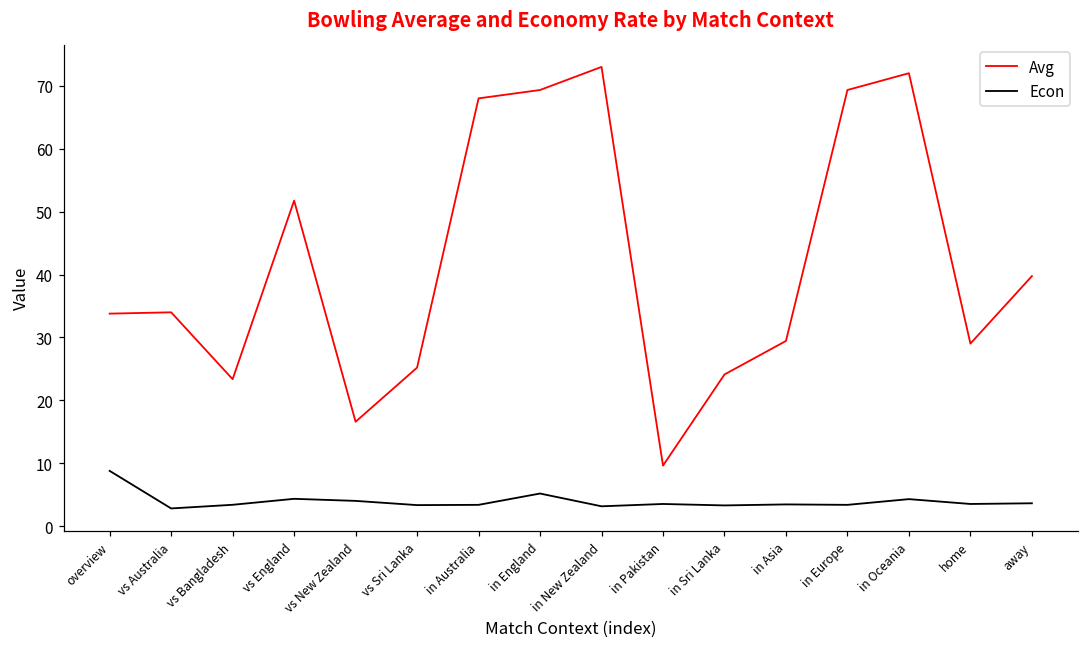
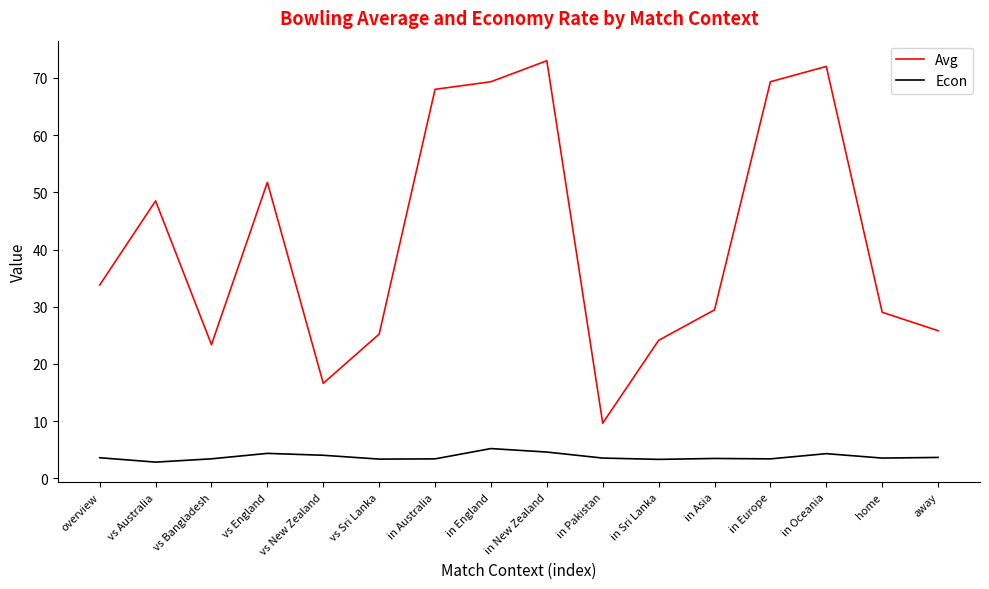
Econ, overview: 9 -> 4
Avg, vs Australia: 34 -> 49
Econ, in New Zealand: 3 -> 5
Avg, away: 40 -> 26
